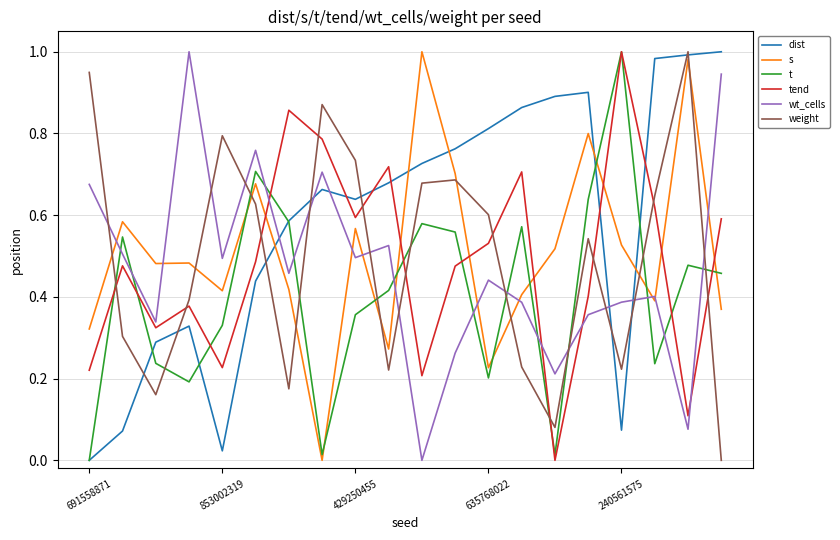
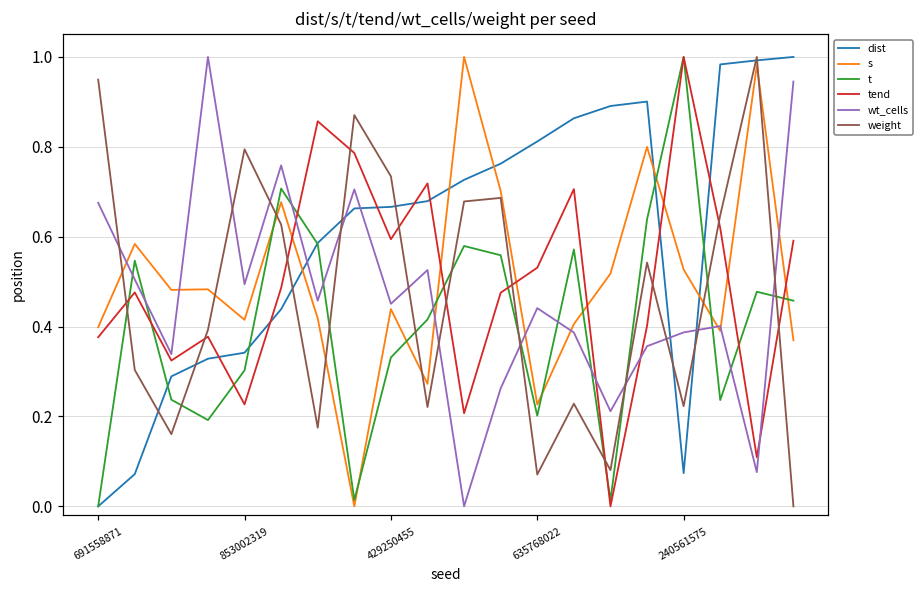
s, 691558871: 0.32 -> 0.40
tend, 691558871: 0.22 -> 0.38
dist, 853002319: 0.02 -> 0.34
t, 853002319: 0.33 -> 0.30
dist, 429250455: 0.64 -> 0.67
s, 429250455: 0.57 -> 0.44
t, 429250455: 0.36 -> 0.33
wt_cells, 429250455: 0.50 -> 0.45
weight, 635768022: 0.60 -> 0.07
